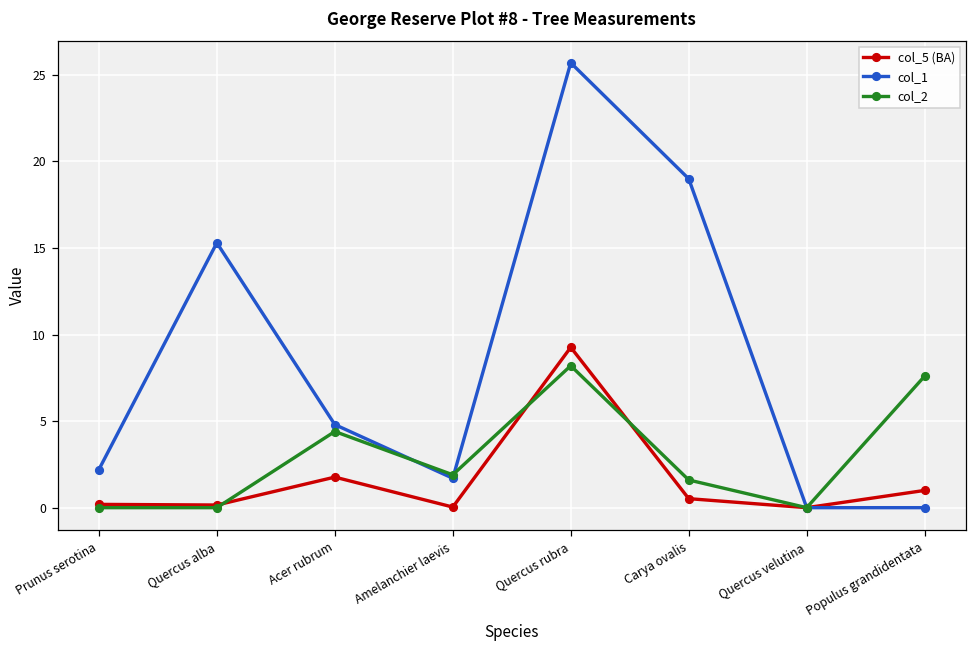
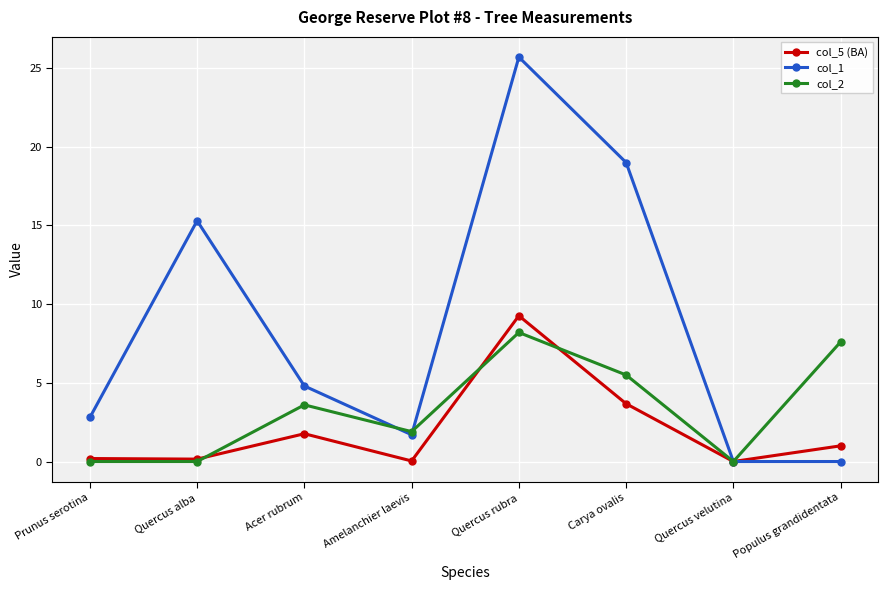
col_1, Prunus serotina: 2.2 -> 2.8
col_2, Acer rubrum: 4.4 -> 3.6
col_5 (BA), Carya ovalis: 0.5 -> 3.7
col_2, Carya ovalis: 1.6 -> 5.5
